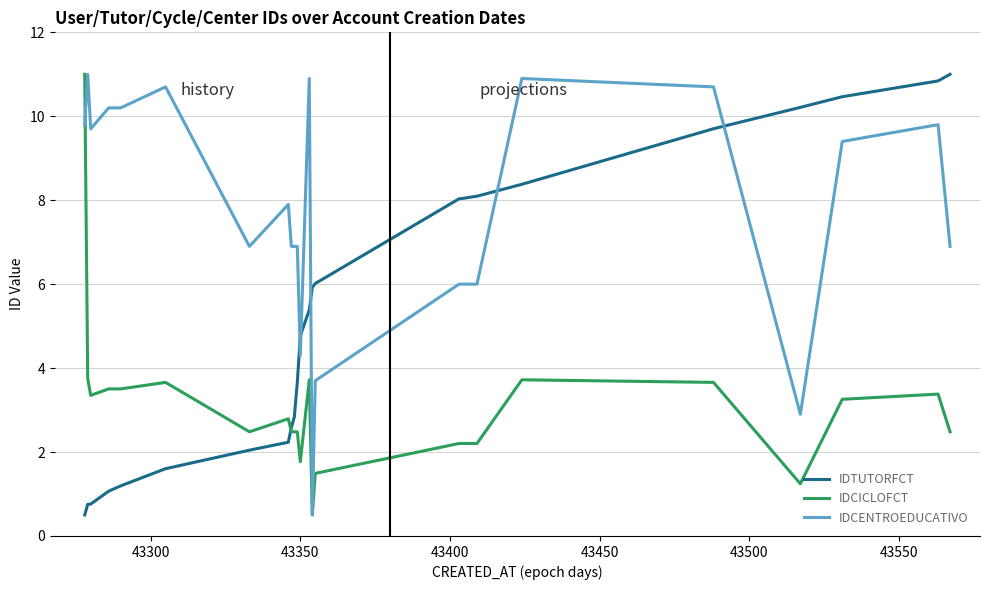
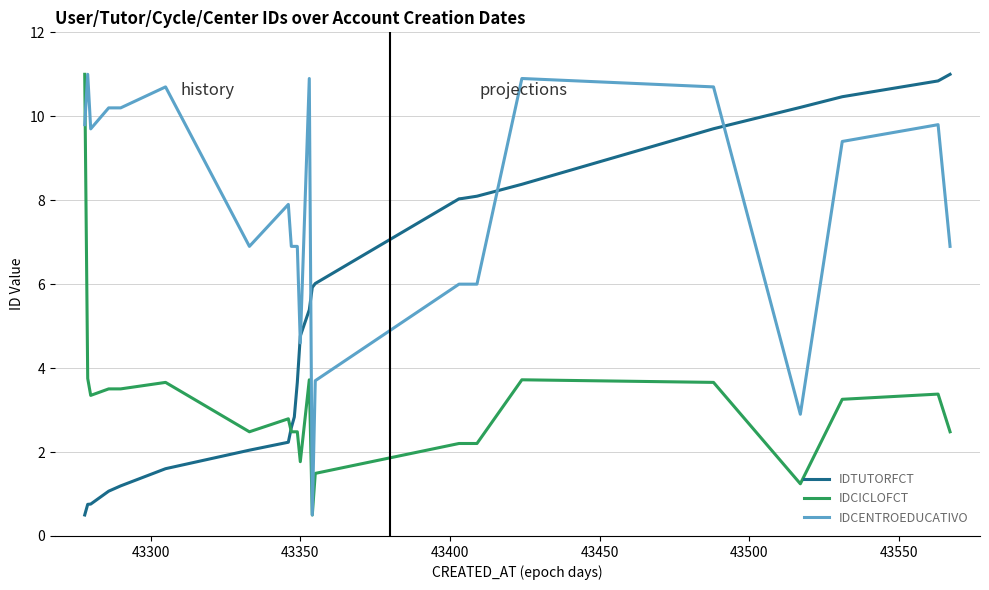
IDCENTROEDUCATIVO, 43350: 4.3 -> 4.6
